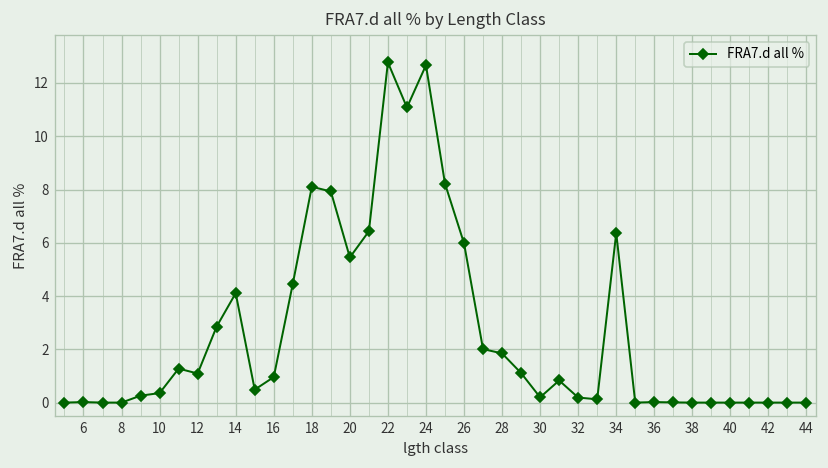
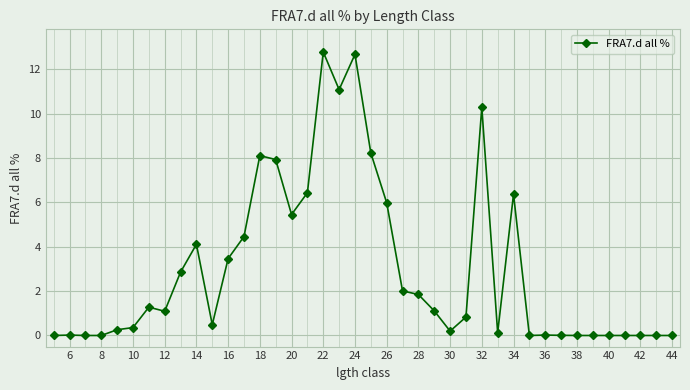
16: 1.0 -> 3.5
32: 0.2 -> 10.3
